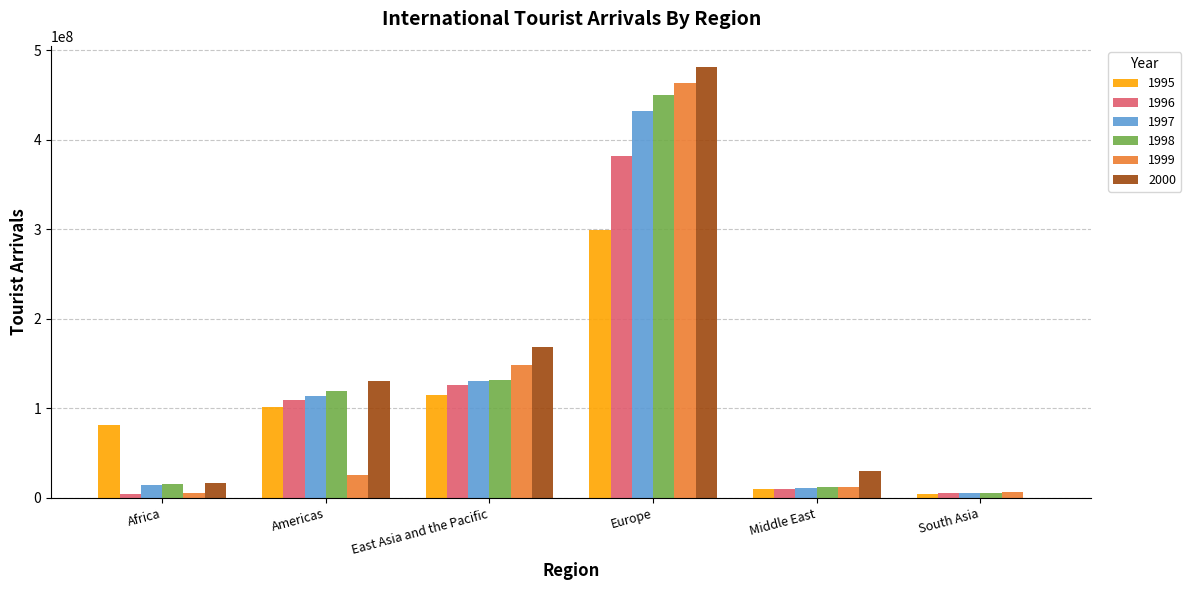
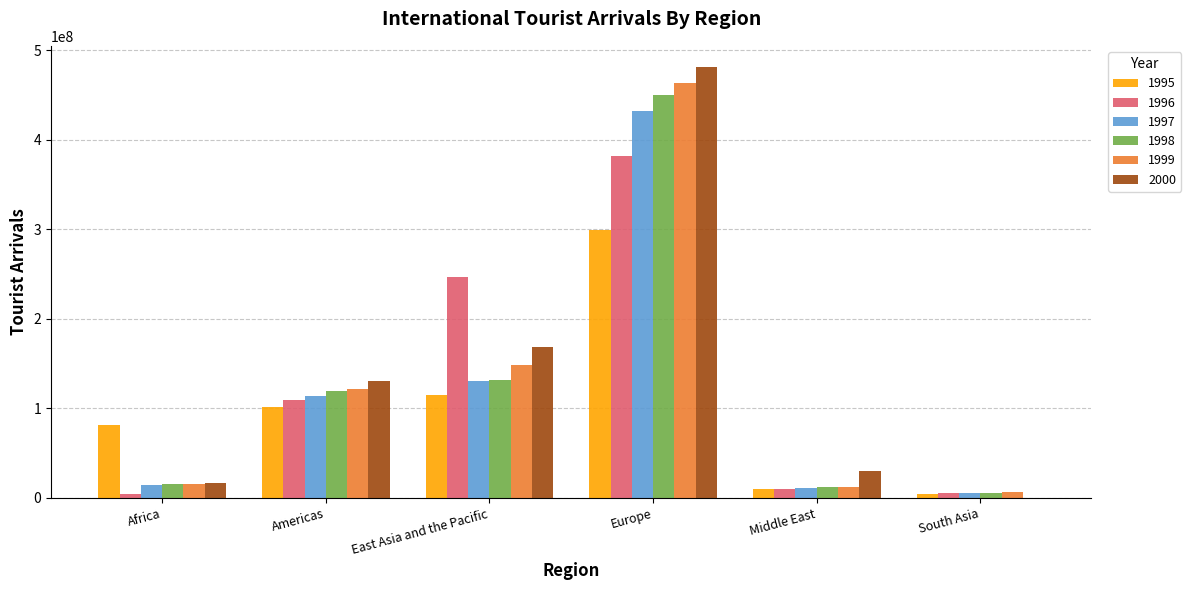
1999, Africa: 10000000 -> 20000000
1999, Americas: 30000000 -> 120000000
1996, East Asia and the Pacific: 130000000 -> 250000000
